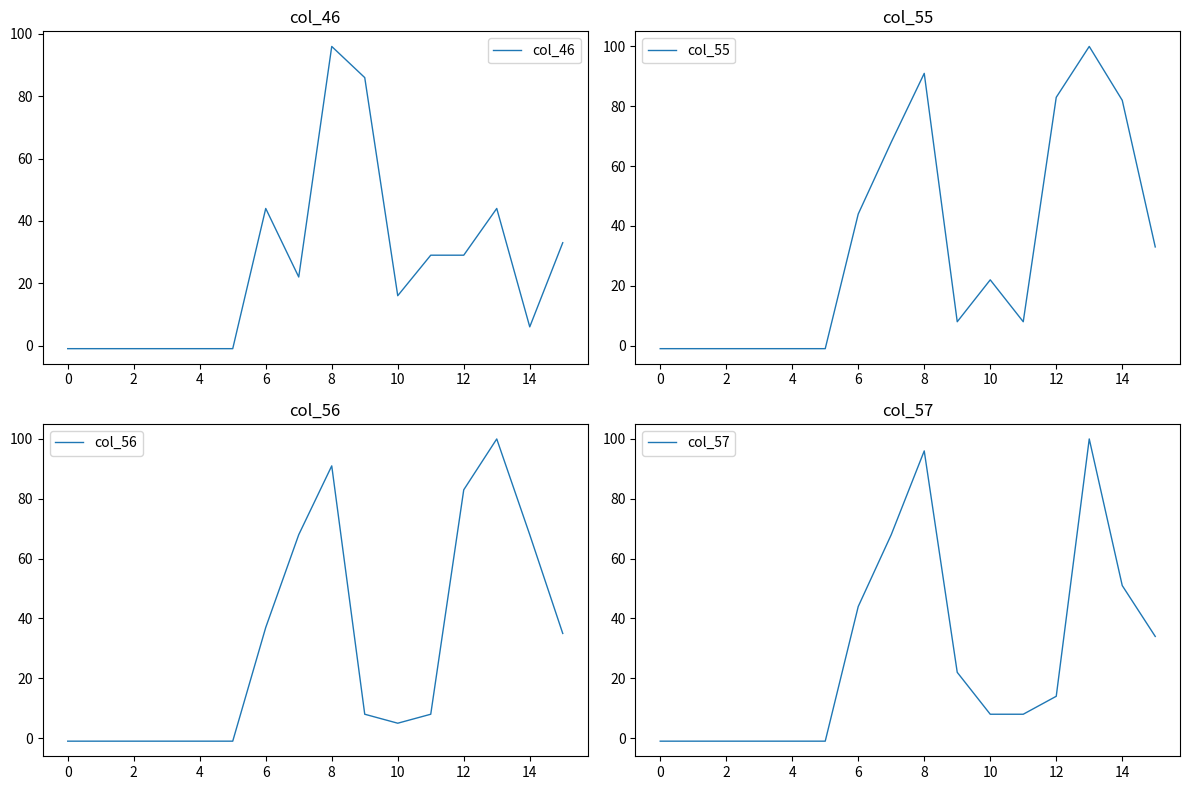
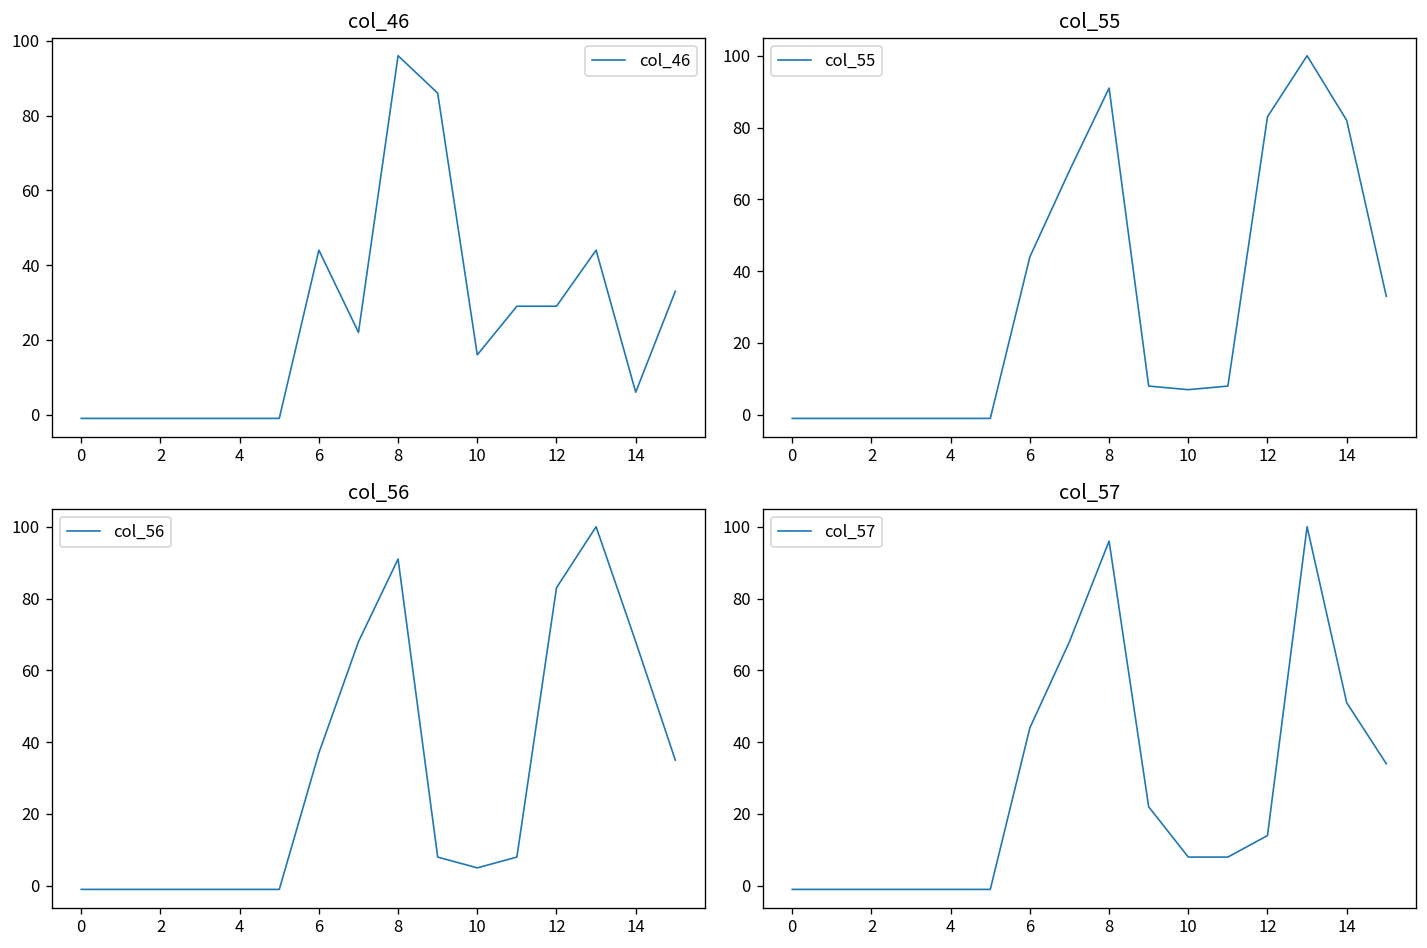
col_55, 10: 22 -> 7
